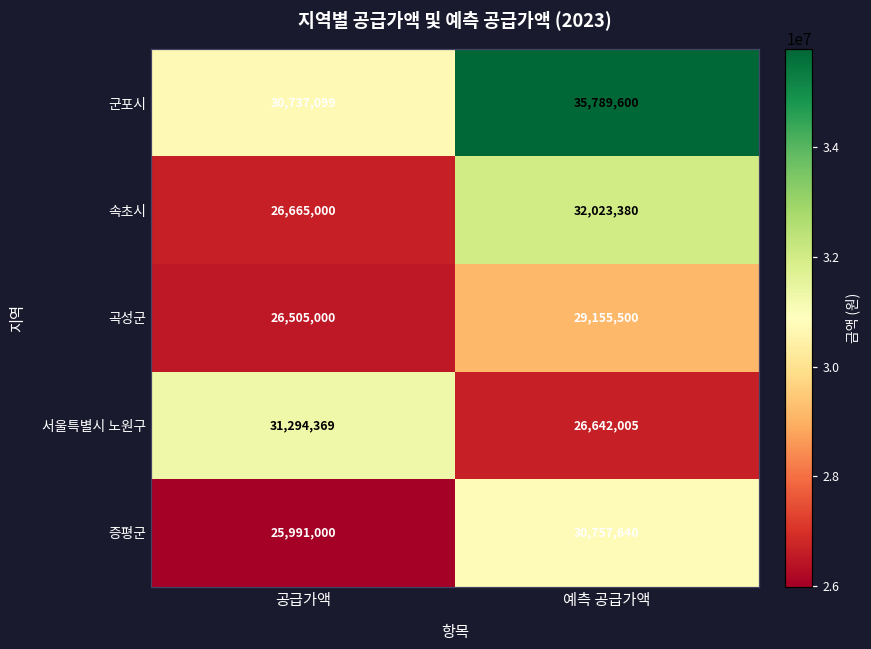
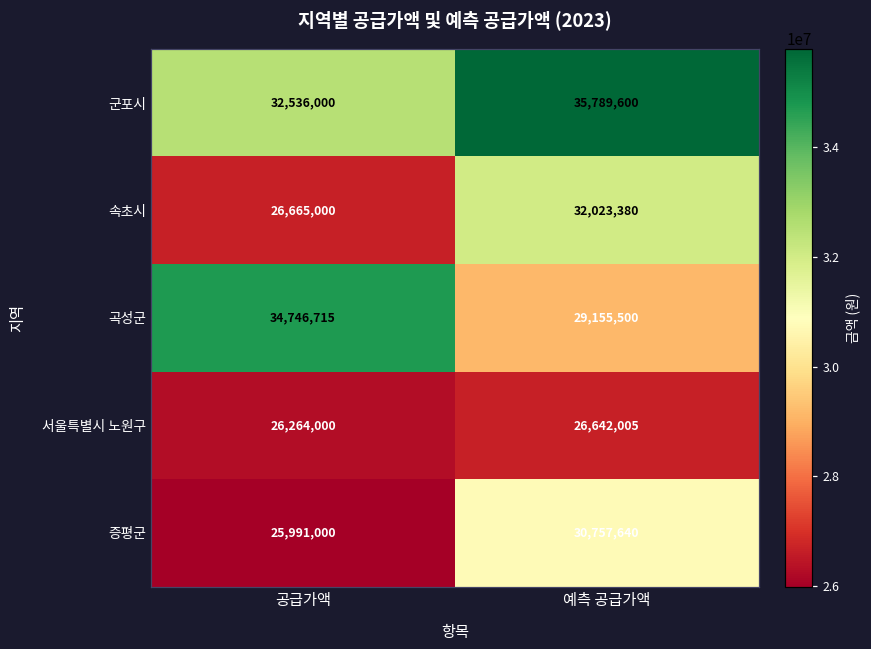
군포시, 공급가액: 30,737,099 -> 32,536,000
곡성군, 공급가액: 26,505,000 -> 34,746,715
서울특별시 노원구, 공급가액: 31,294,369 -> 26,264,000
